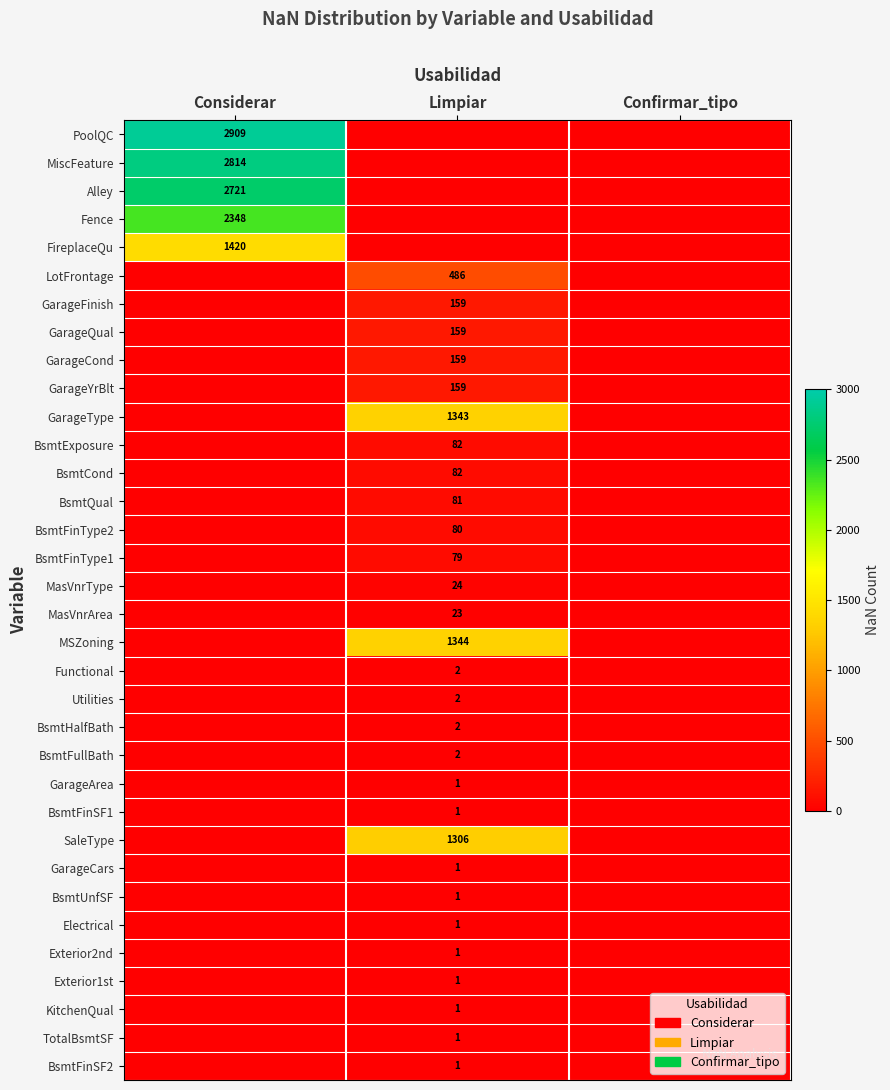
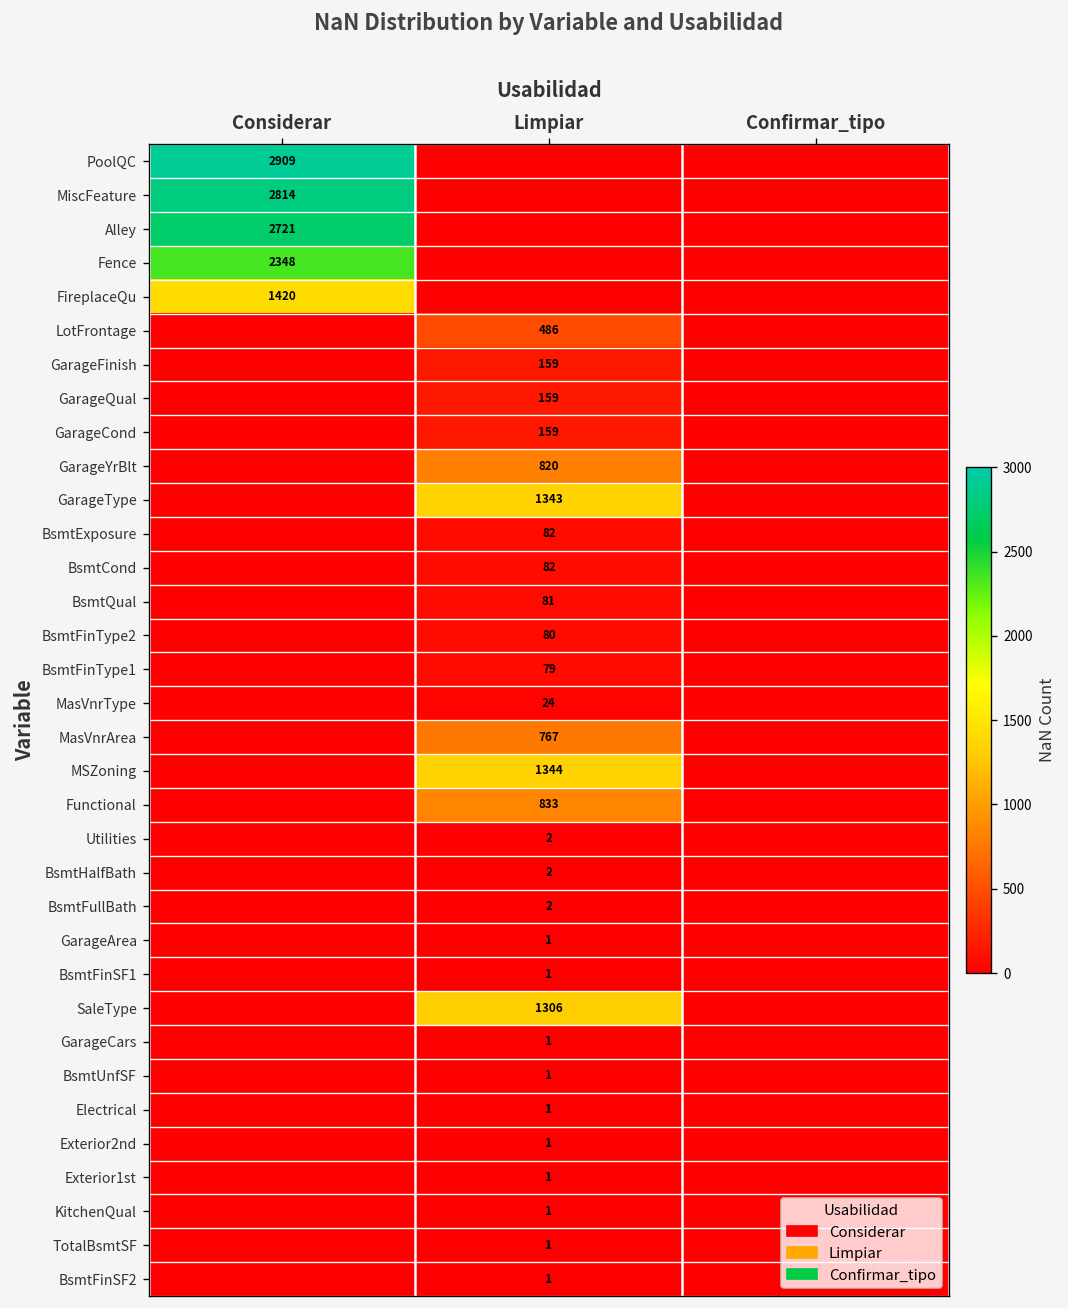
GarageYrBlt, Limpiar: 159 -> 820
MasVnrArea, Limpiar: 23 -> 767
Functional, Limpiar: 2 -> 833
